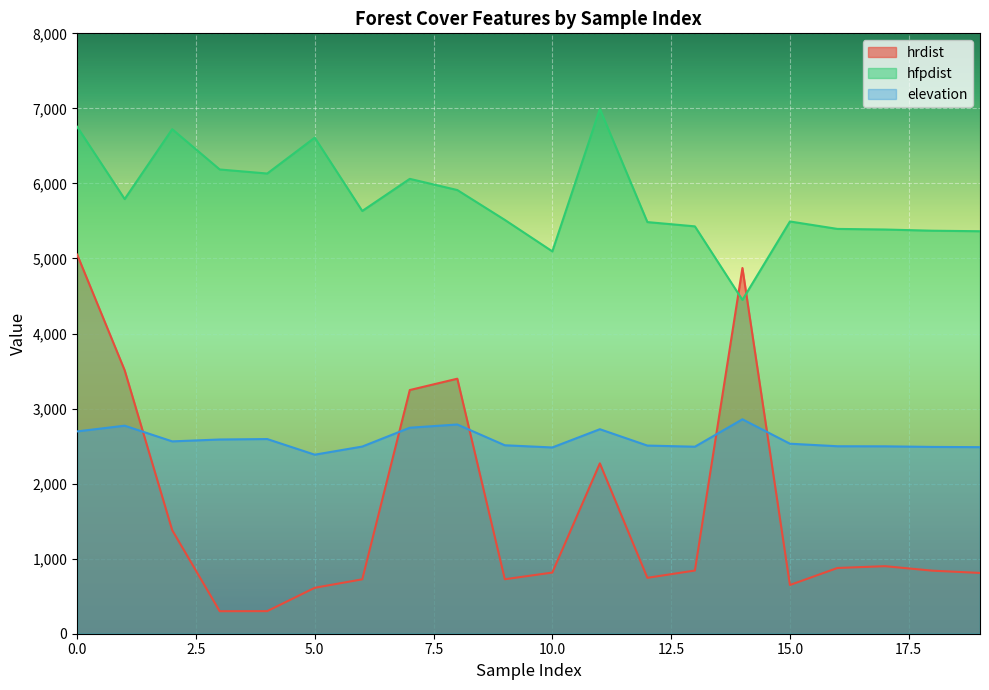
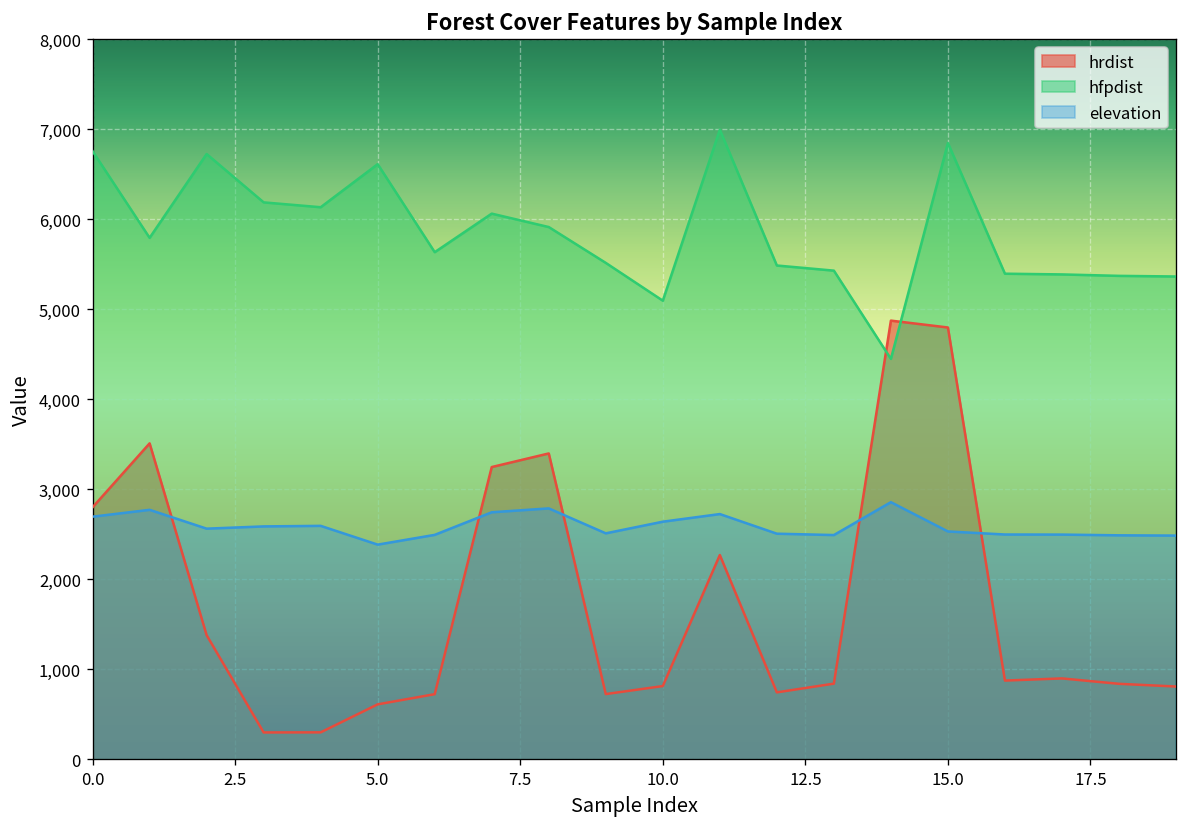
hrdist, 0.0: 5,100 -> 2,800
elevation, 10.0: 2,500 -> 2,600
hrdist, 15.0: 600 -> 4,800
hfpdist, 15.0: 5,500 -> 6,800
